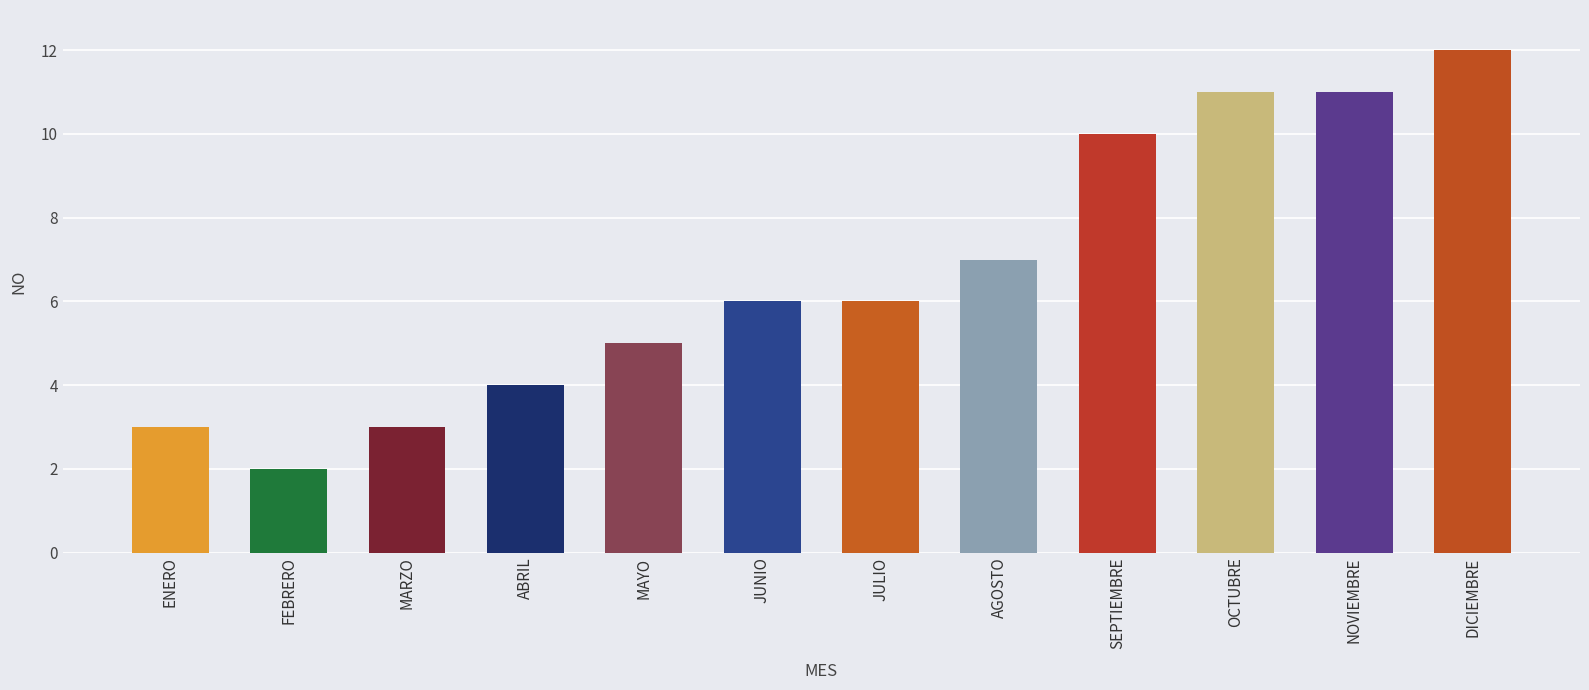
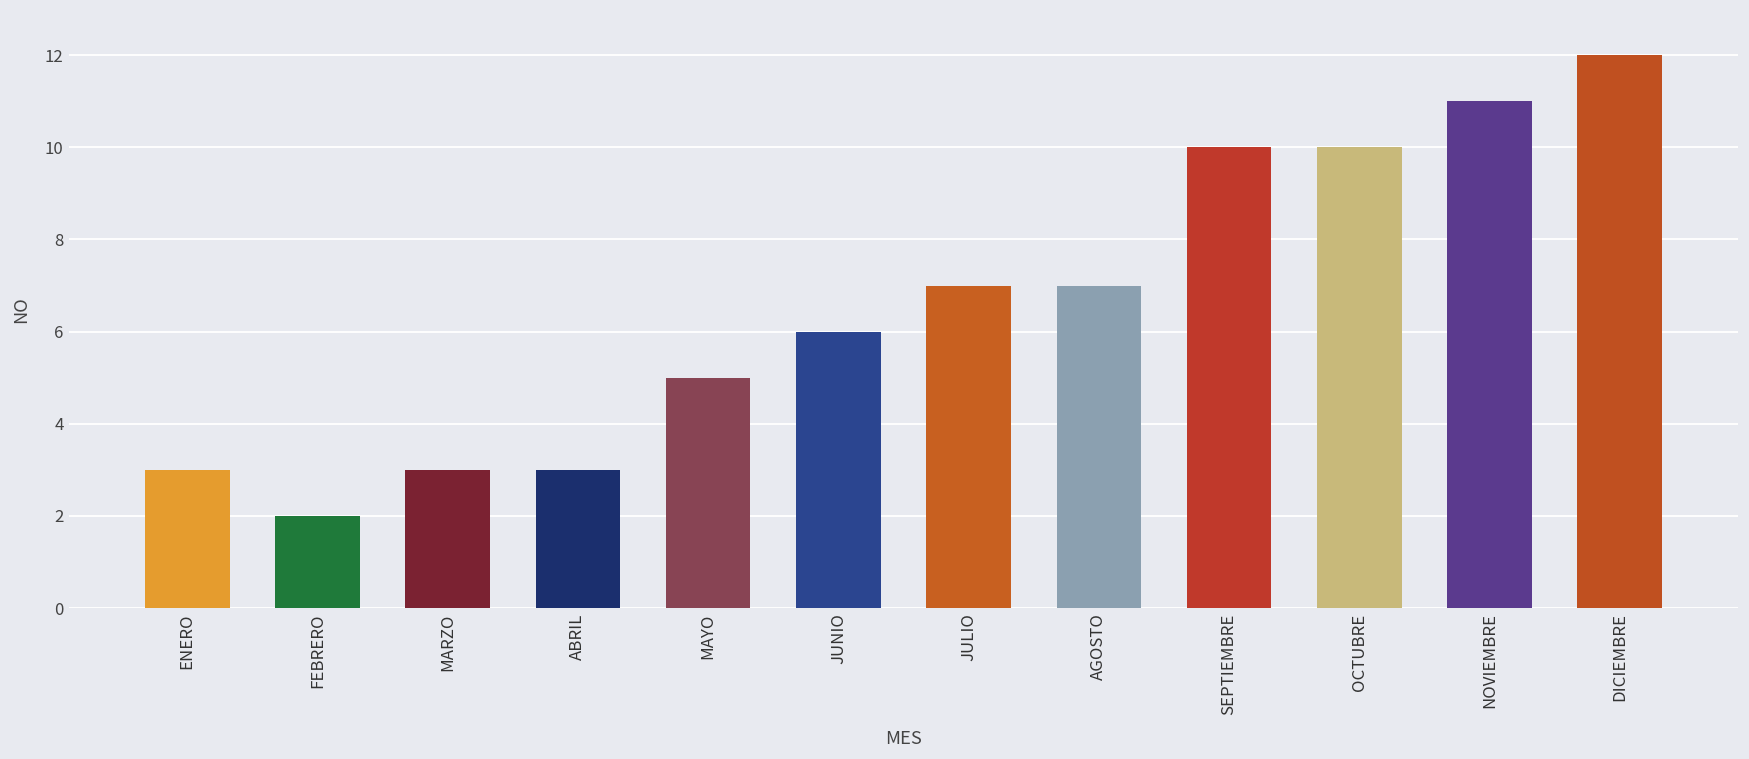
ABRIL: 4 -> 3
JULIO: 6 -> 7
OCTUBRE: 11 -> 10
